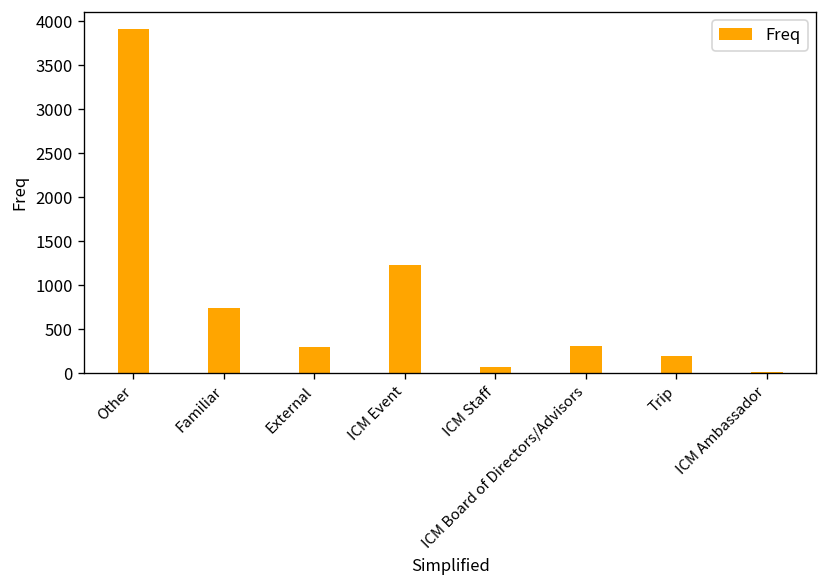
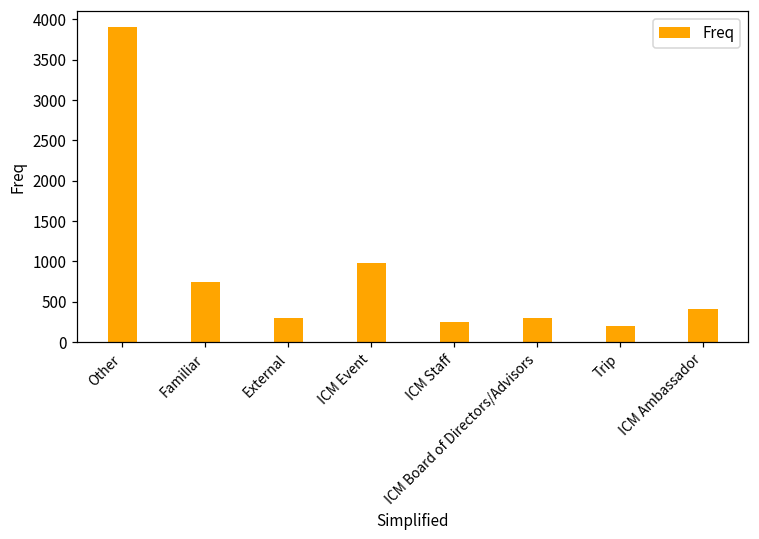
ICM Event: 1200 -> 1000
ICM Staff: 100 -> 300
ICM Ambassador: 0 -> 400
